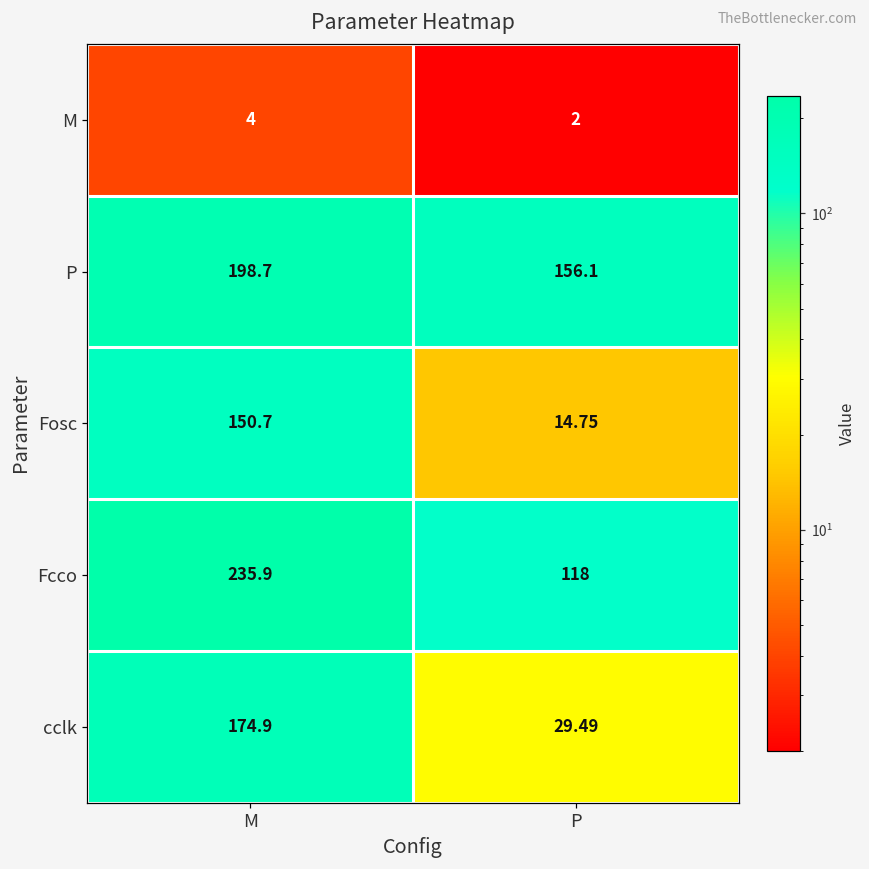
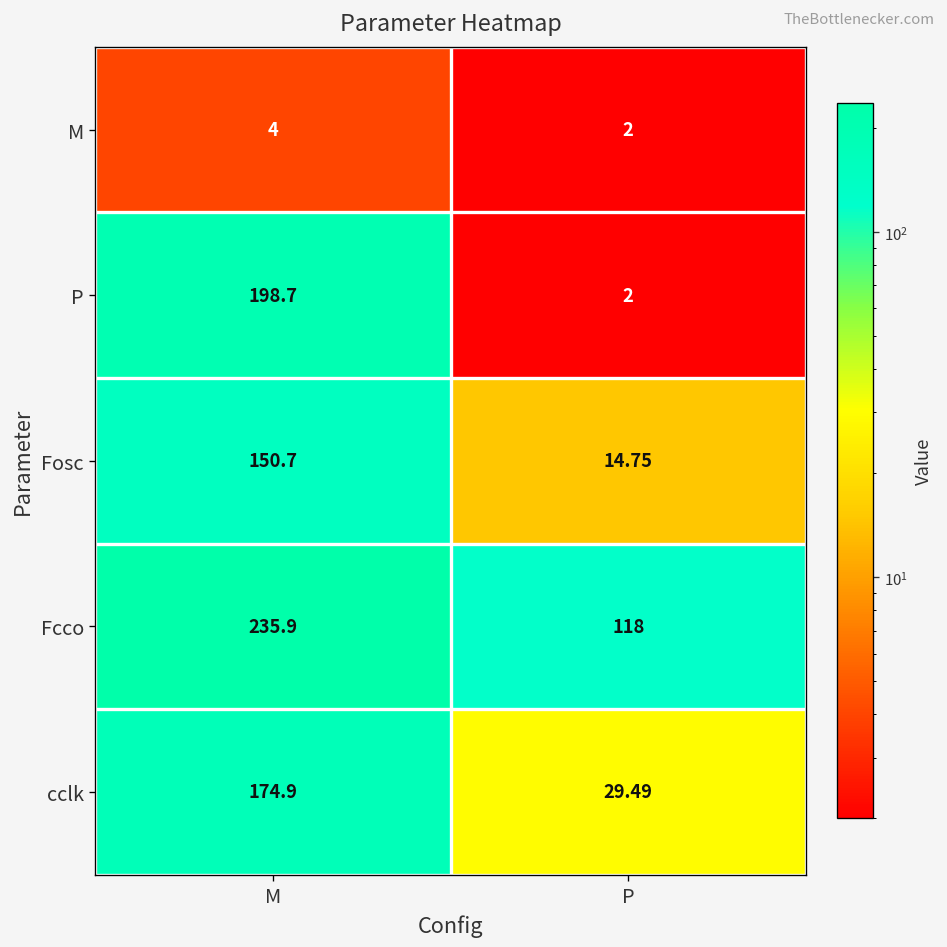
P, P: 156.1 -> 2
